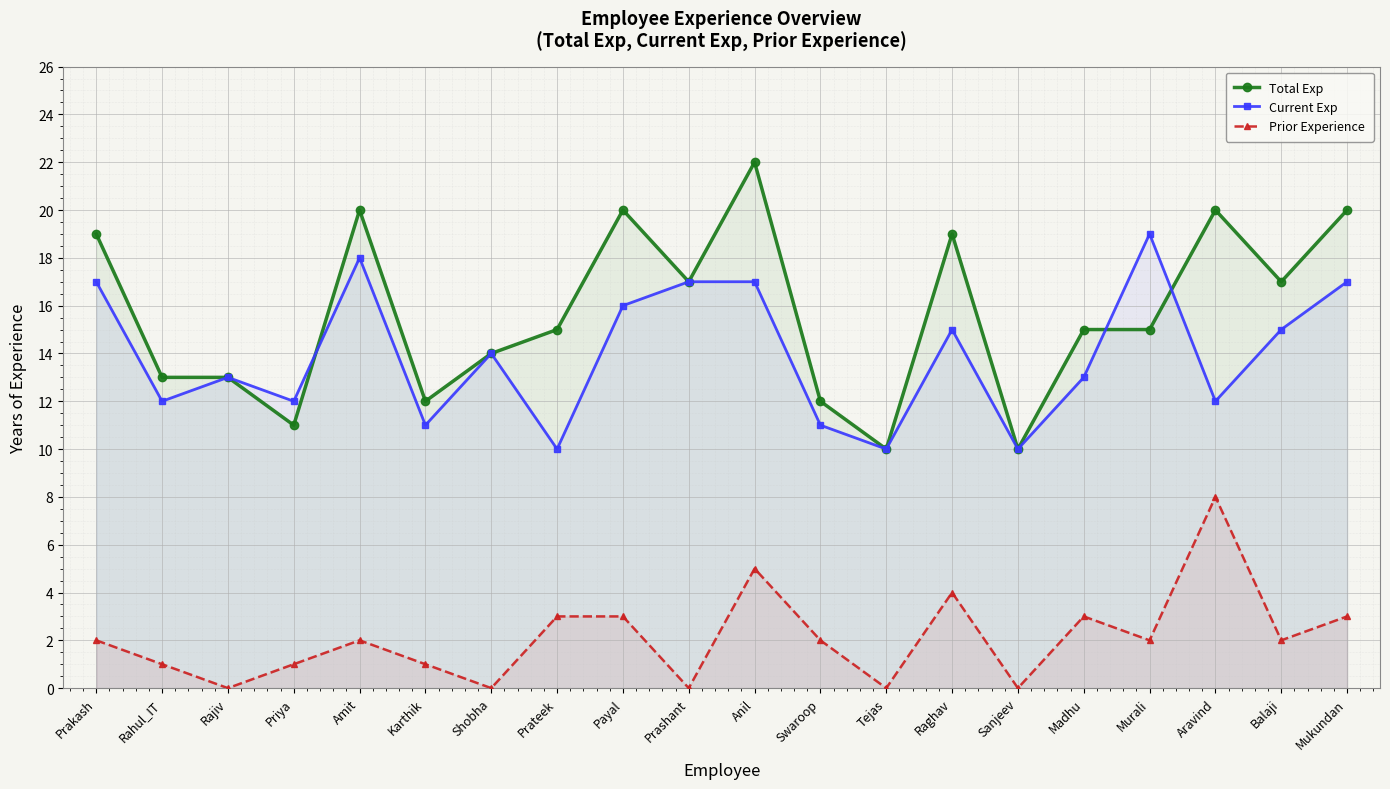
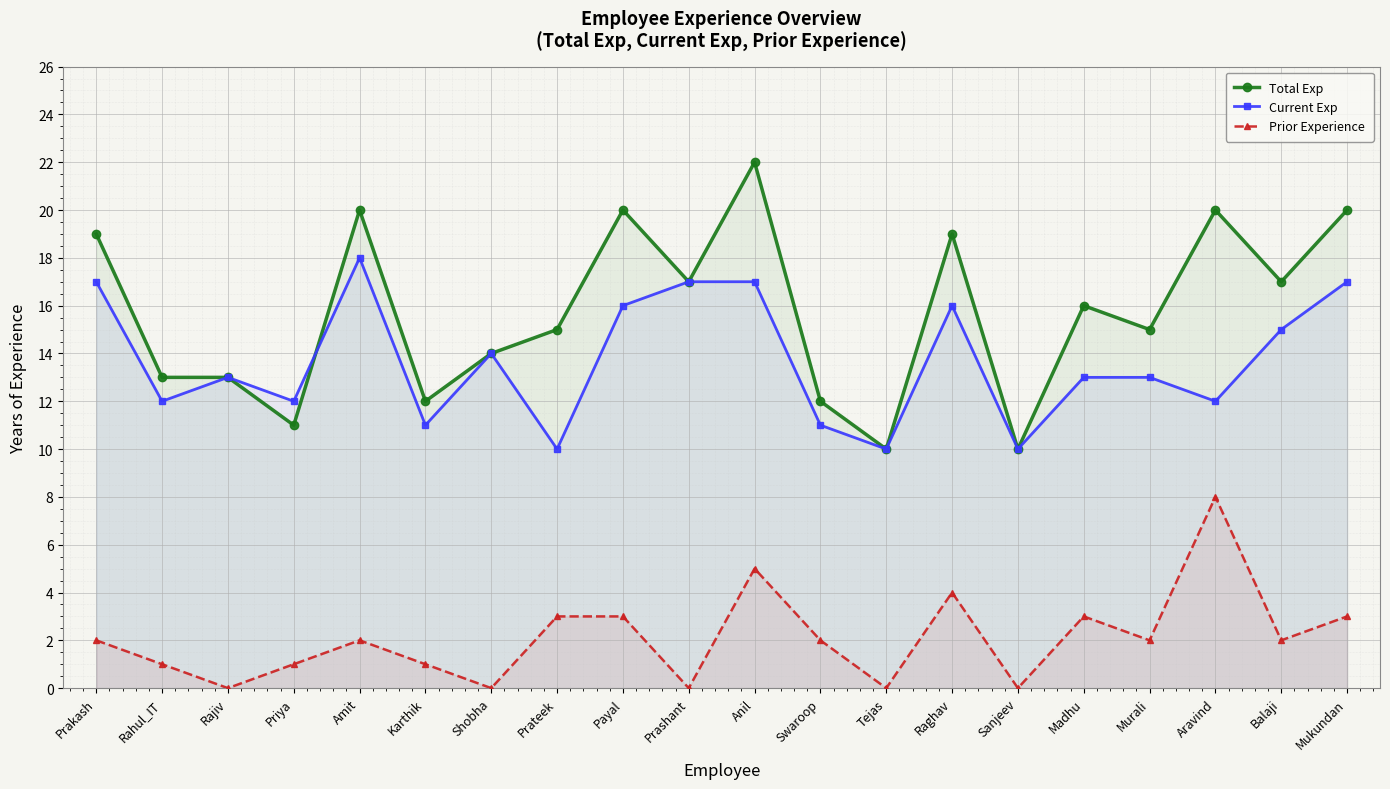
Current Exp, Raghav: 15 -> 16
Total Exp, Madhu: 15 -> 16
Current Exp, Murali: 19 -> 13
